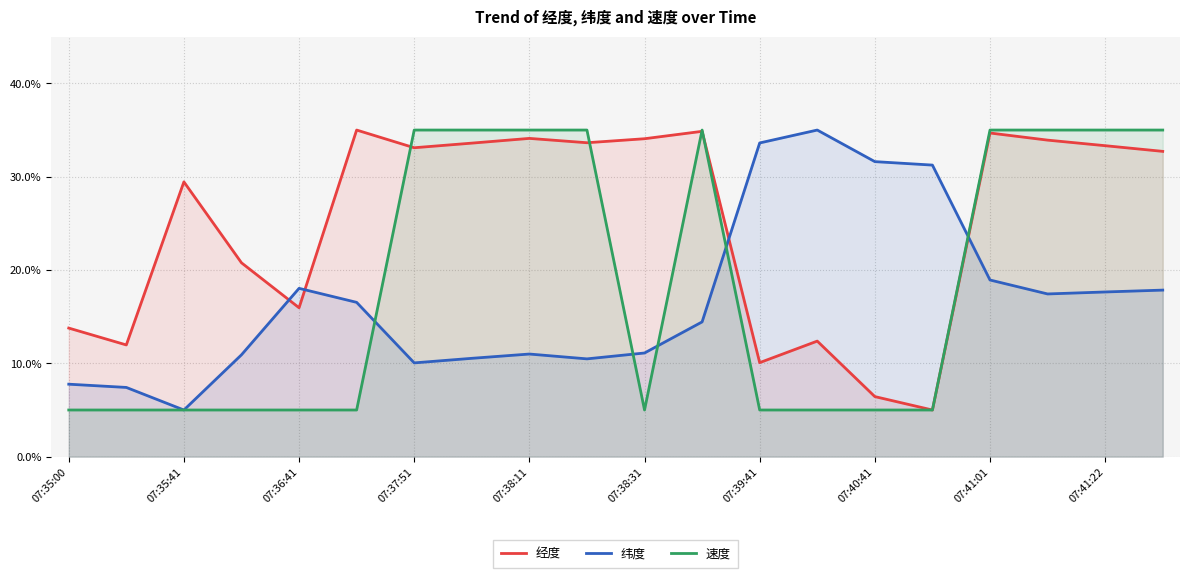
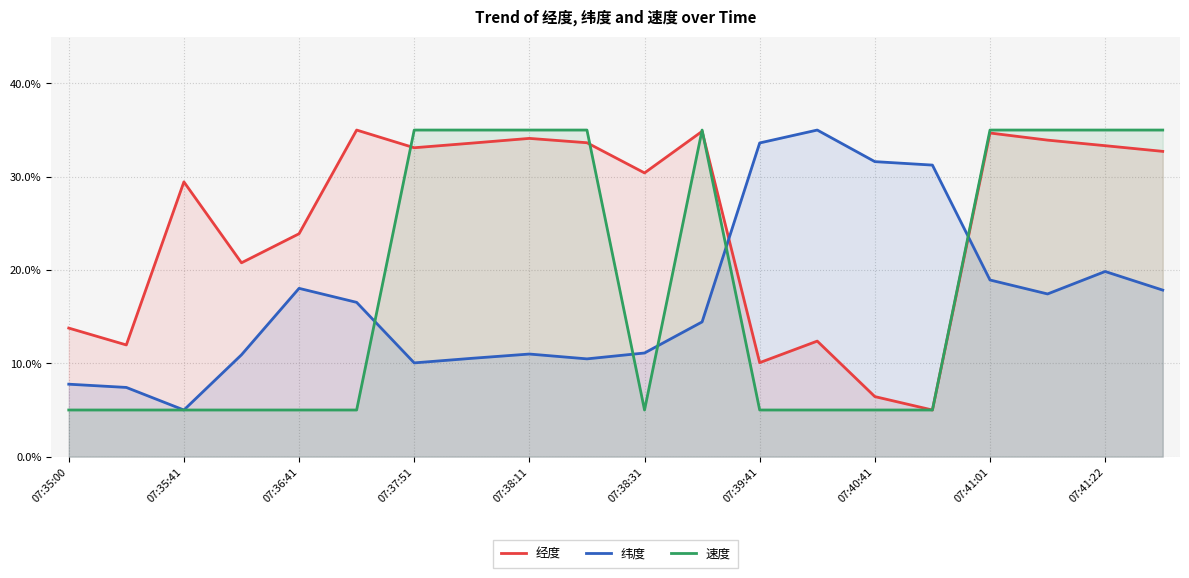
经度, 07:36:41: 16% -> 24%
经度, 07:38:31: 34% -> 30%
纬度, 07:41:22: 18% -> 20%
